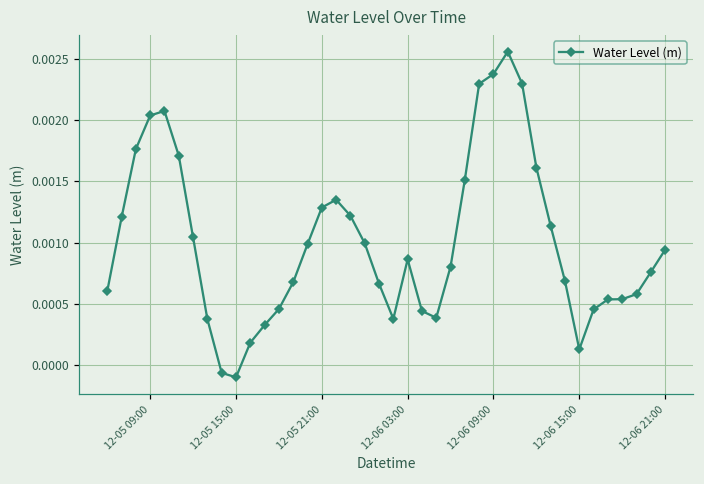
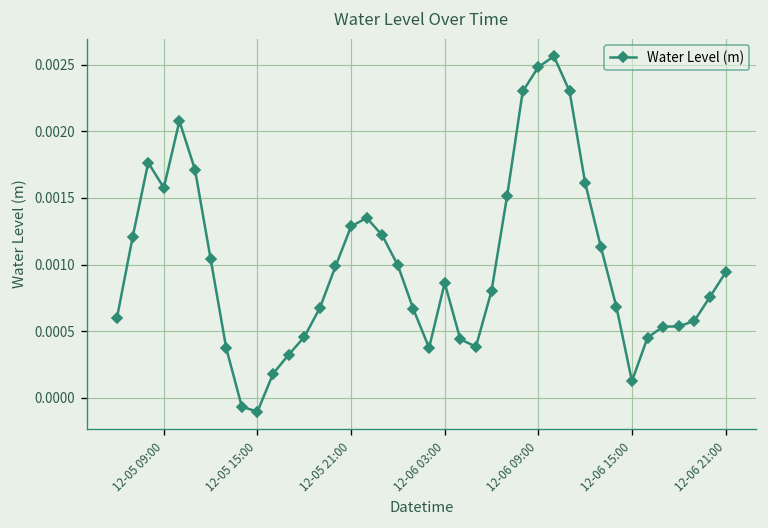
12-05 09:00: 0.00204 -> 0.00158
12-06 09:00: 0.00238 -> 0.00248
